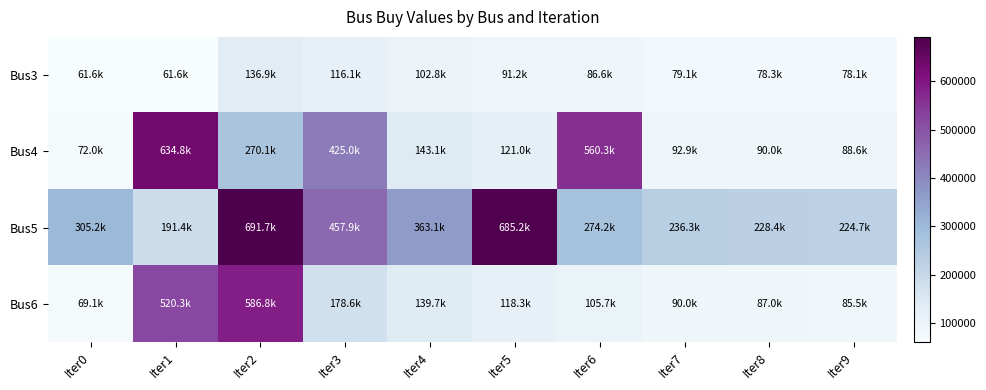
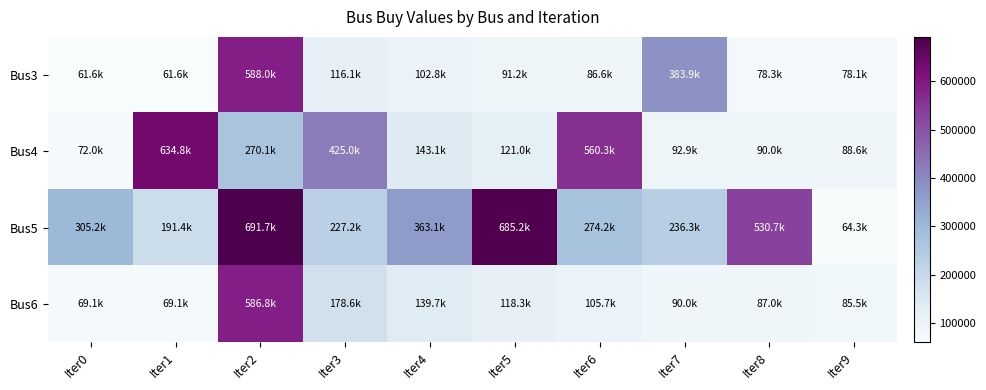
Bus3, Iter2: 136.9k -> 588.0k
Bus3, Iter7: 79.1k -> 383.9k
Bus5, Iter3: 457.9k -> 227.2k
Bus5, Iter8: 228.4k -> 530.7k
Bus5, Iter9: 224.7k -> 64.3k
Bus6, Iter1: 520.3k -> 69.1k
